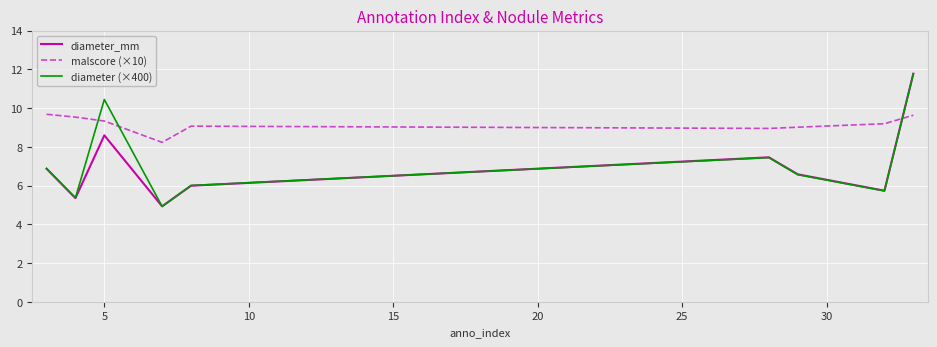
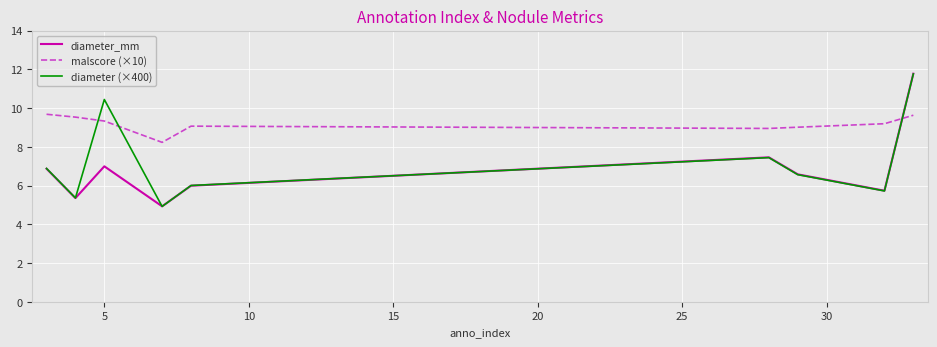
diameter_mm, 5: 8.6 -> 7.0
